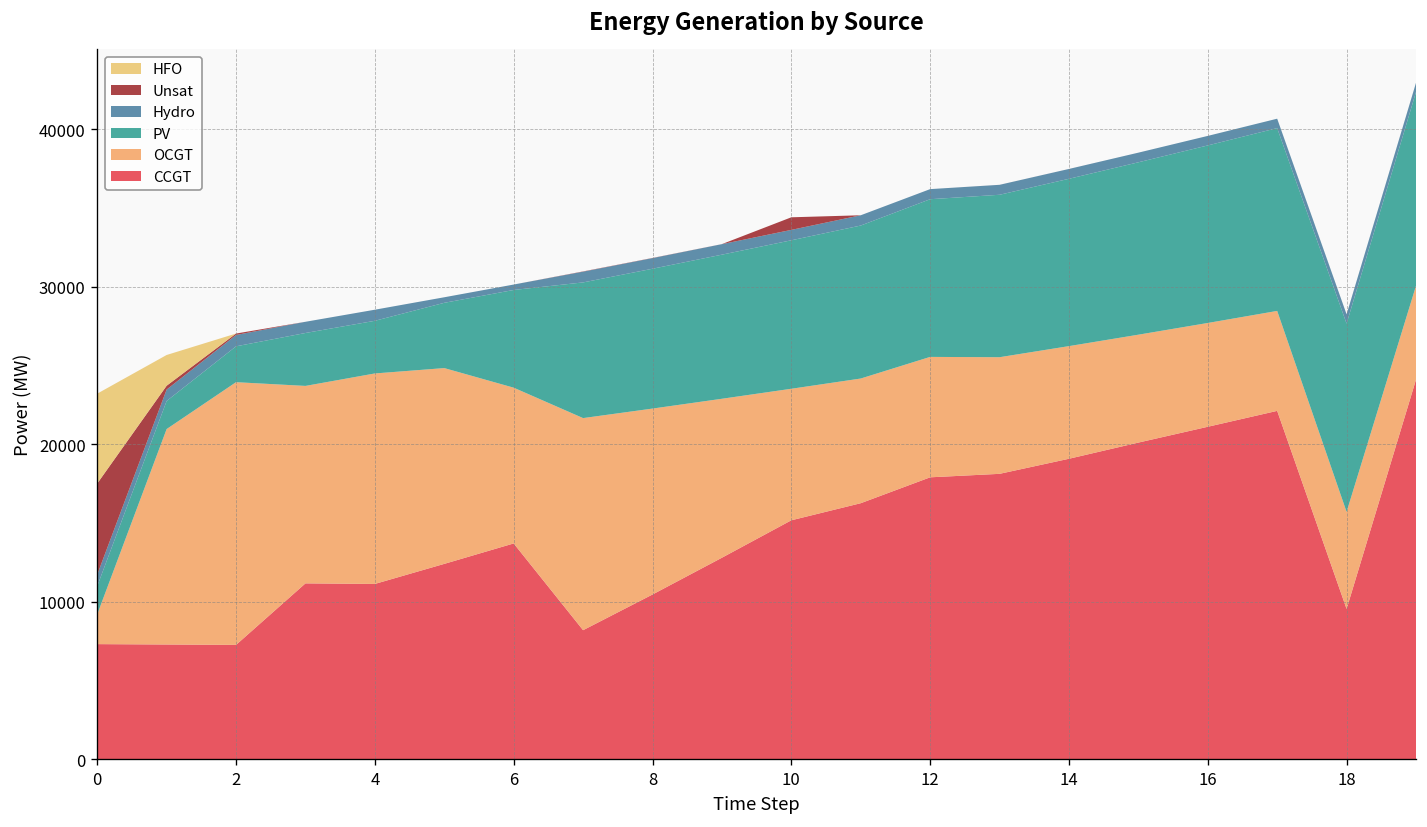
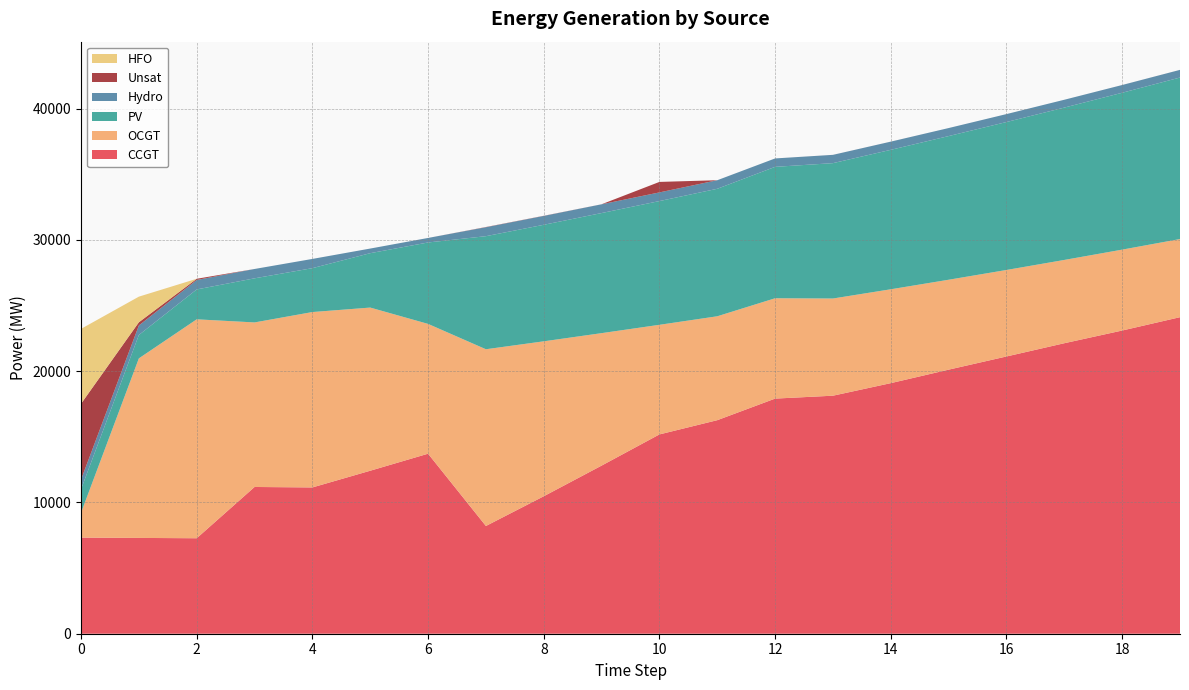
CCGT, 18: 9600 -> 23100
